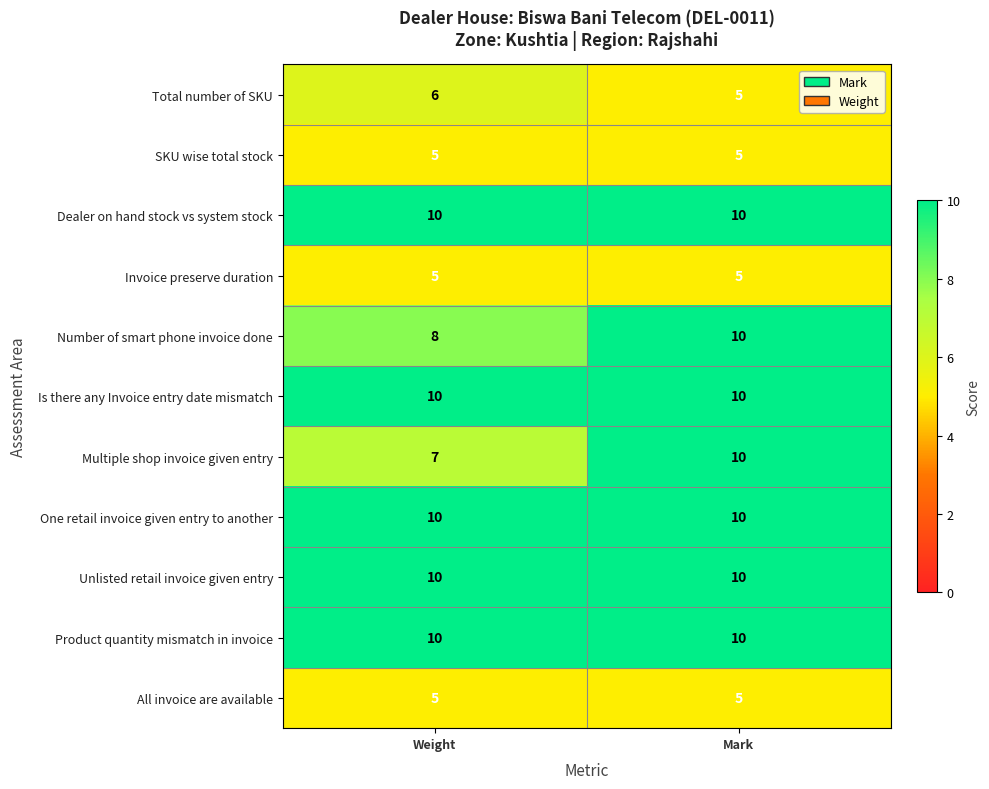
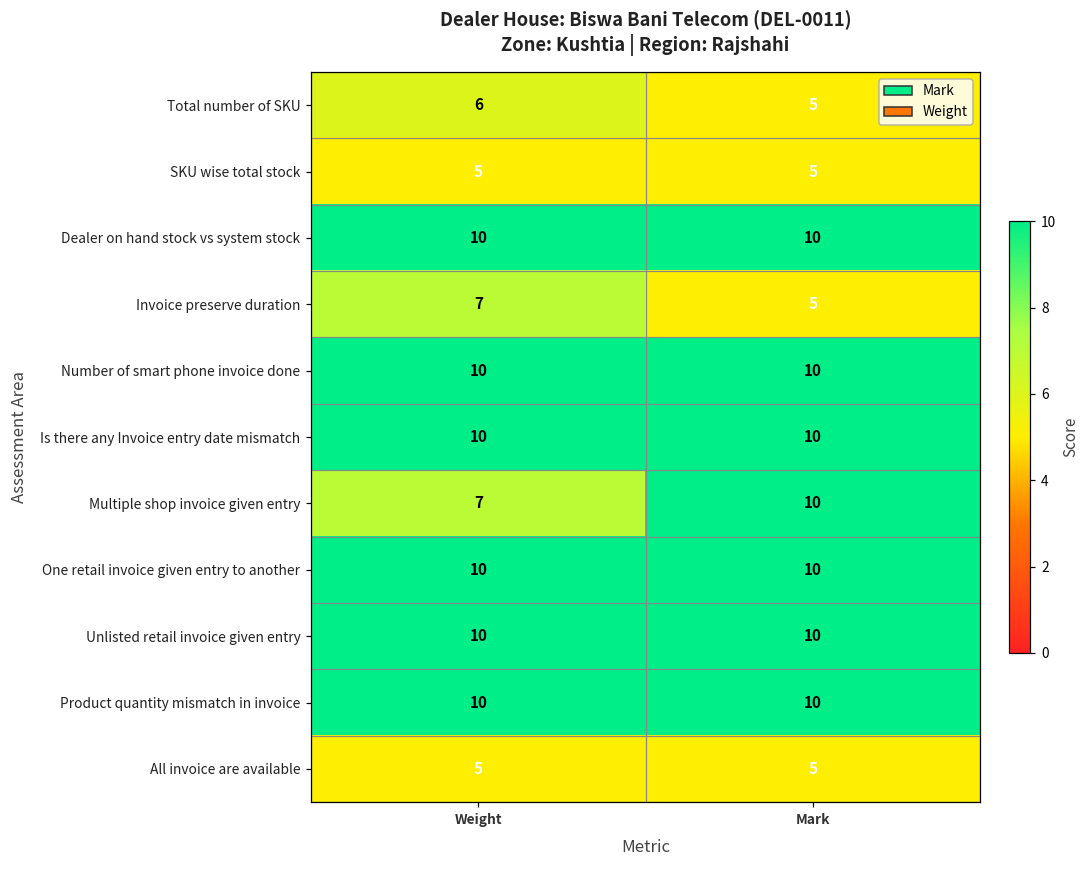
Invoice preserve duration, Weight: 5 -> 7
Number of smart phone invoice done, Weight: 8 -> 10
